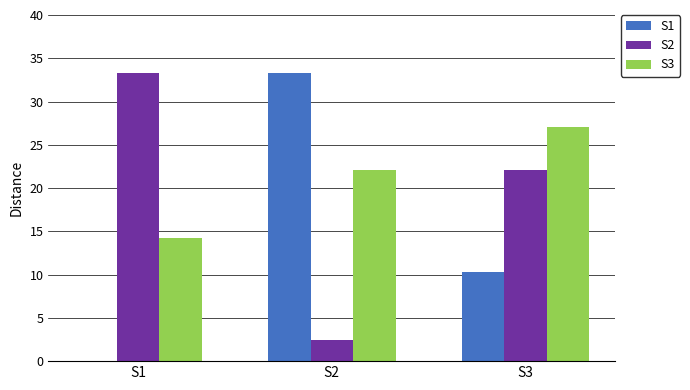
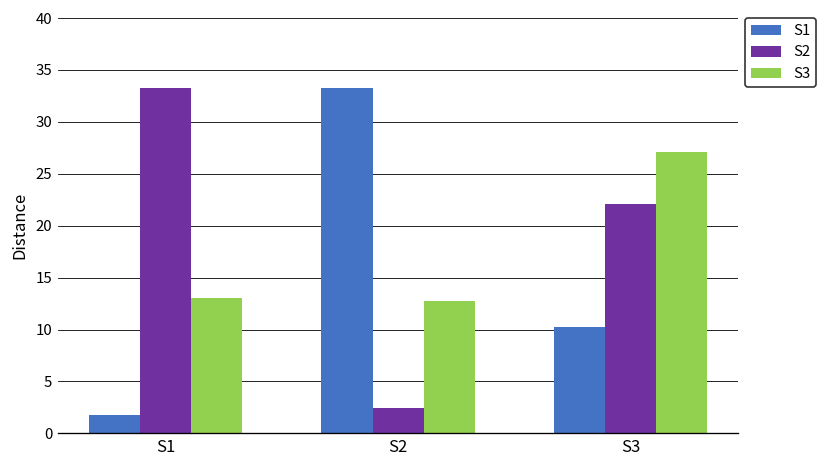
S1, S1: 0 -> 2
S3, S1: 14 -> 13
S3, S2: 22 -> 13
